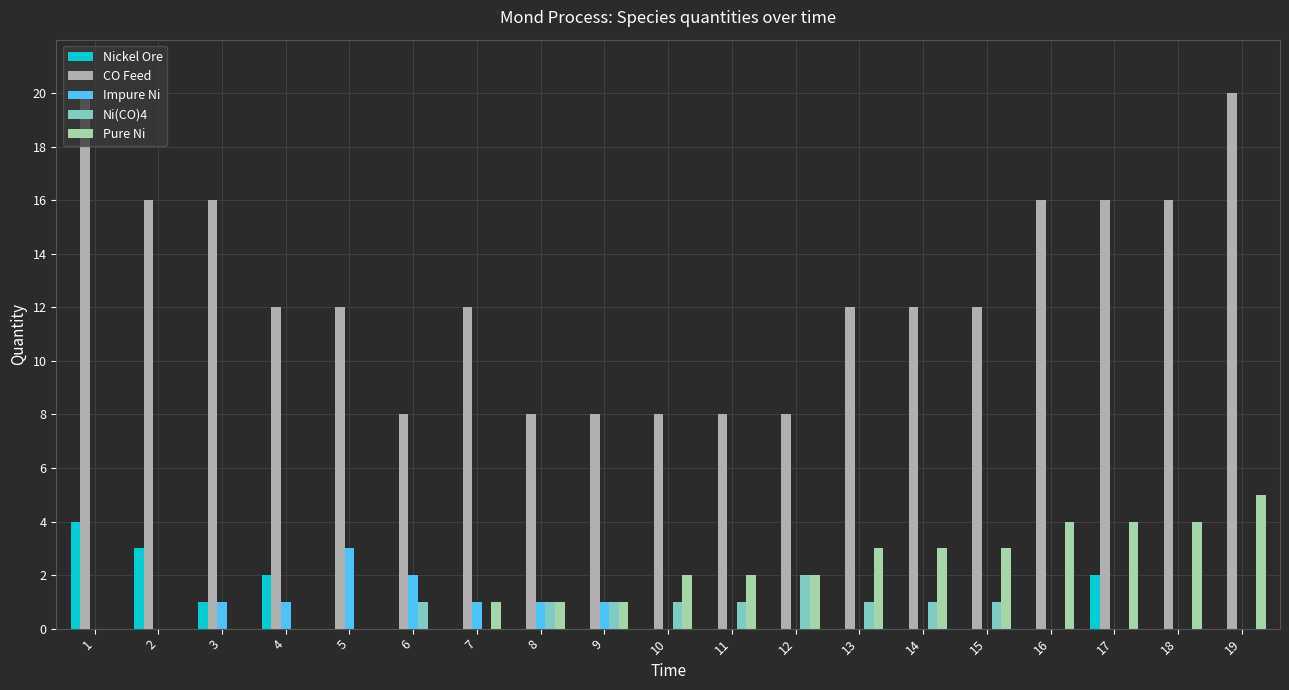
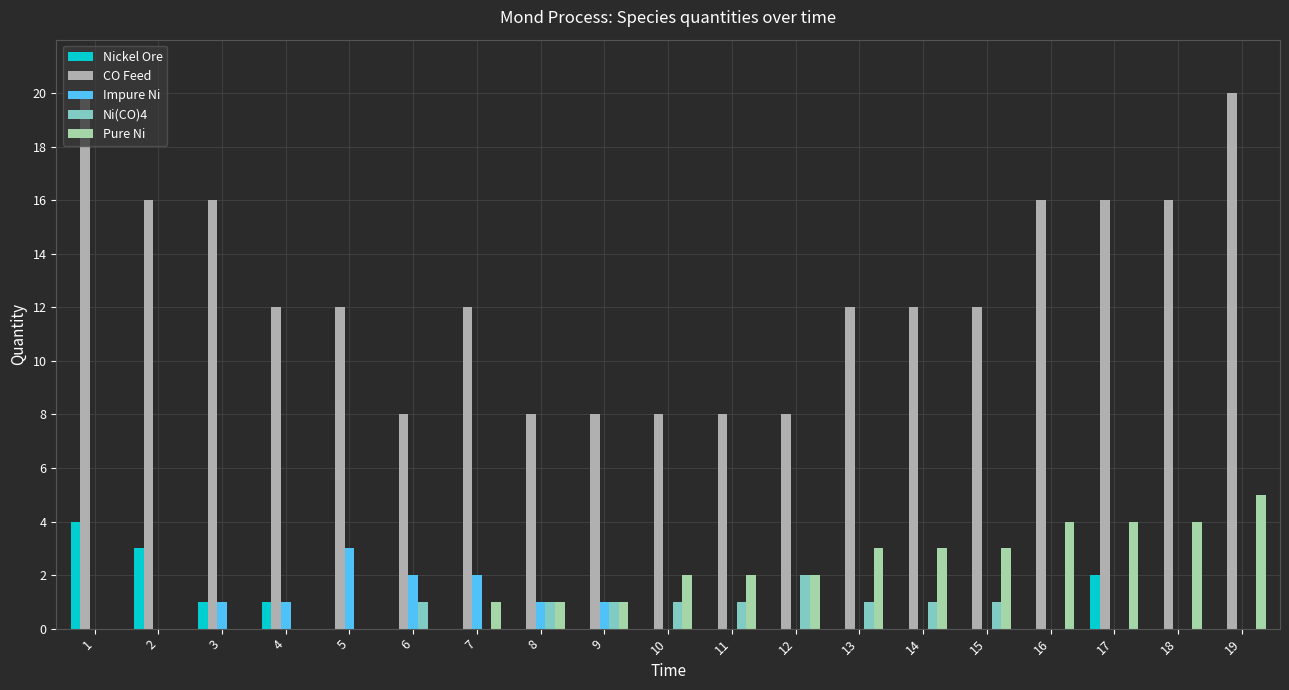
Nickel Ore, 4: 2 -> 1
Impure Ni, 7: 1 -> 2
